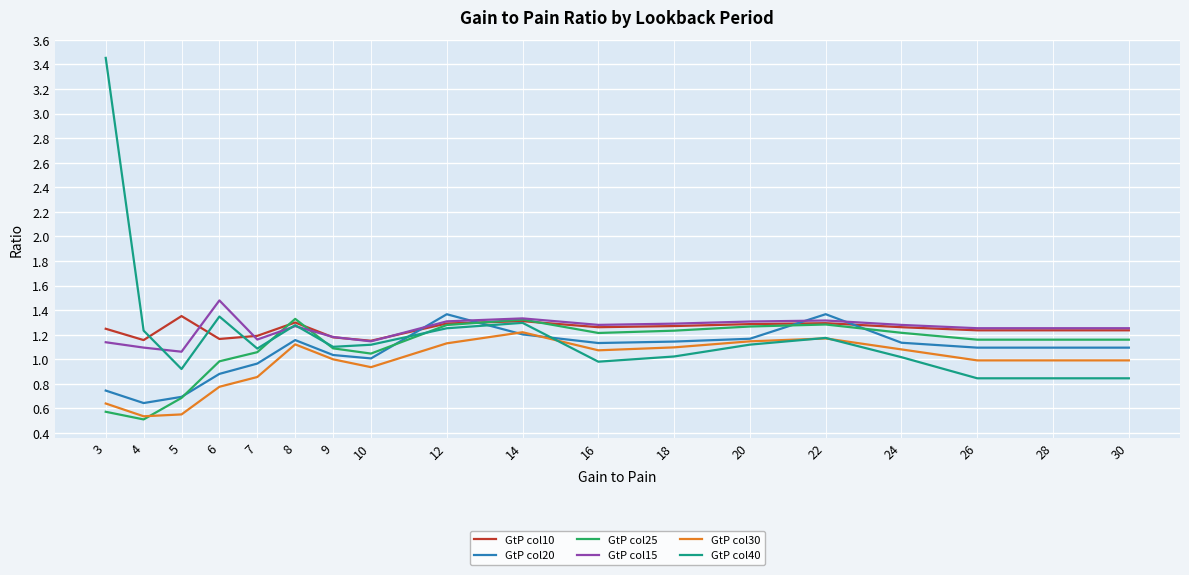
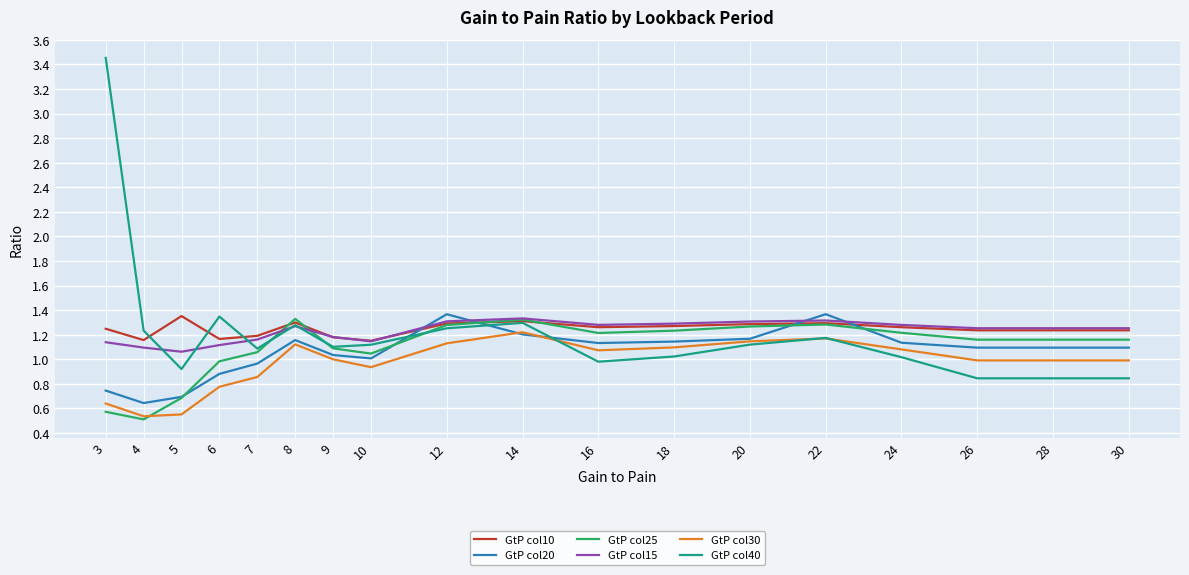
GtP col15, 6: 1.48 -> 1.12
